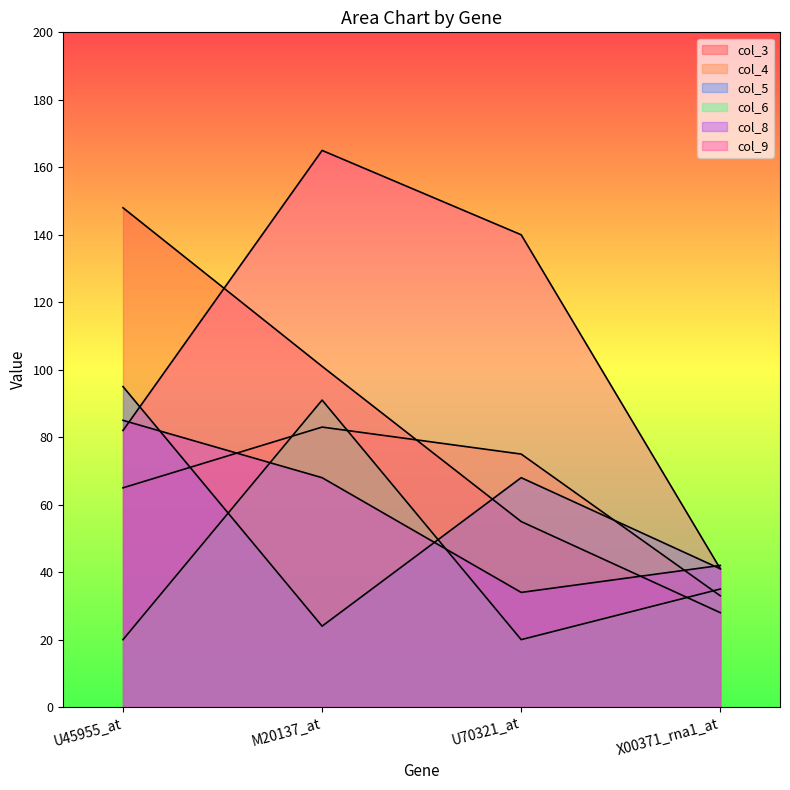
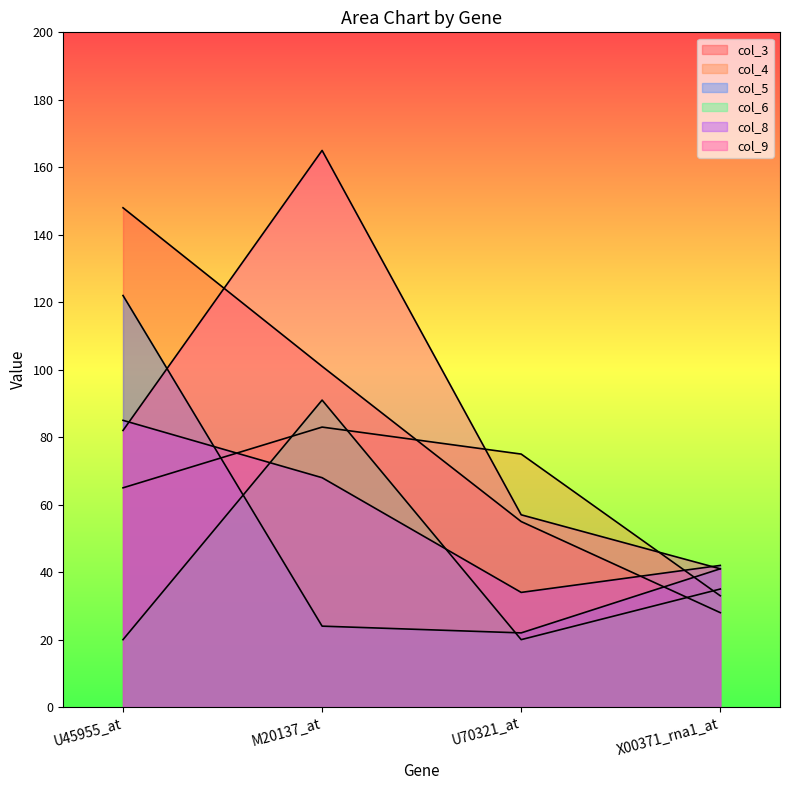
col_5, U45955_at: 95 -> 122
col_5, U70321_at: 68 -> 22
col_9, U70321_at: 140 -> 57
